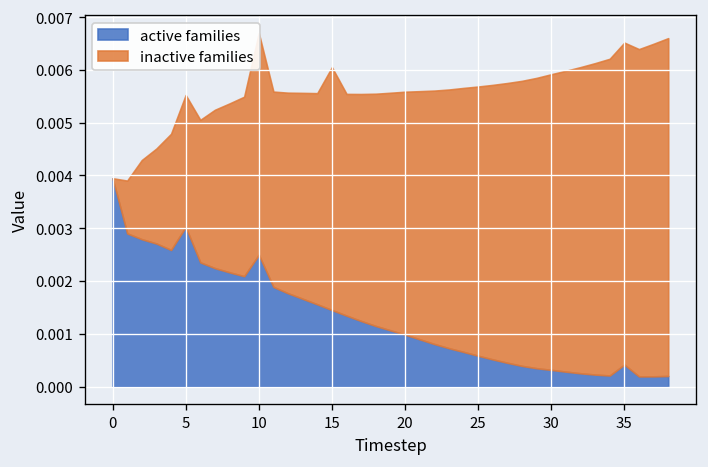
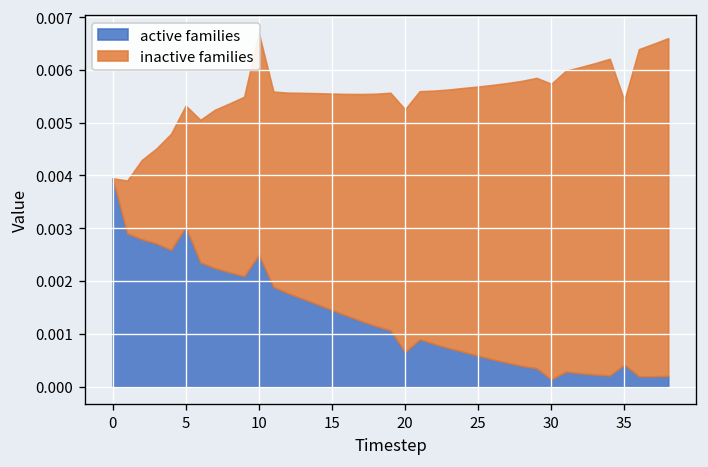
inactive families, 5: 0.0025 -> 0.0023
inactive families, 15: 0.0046 -> 0.0041
active families, 20: 0.0010 -> 0.0007
active families, 30: 0.0003 -> 0.0001
inactive families, 35: 0.0061 -> 0.0050
